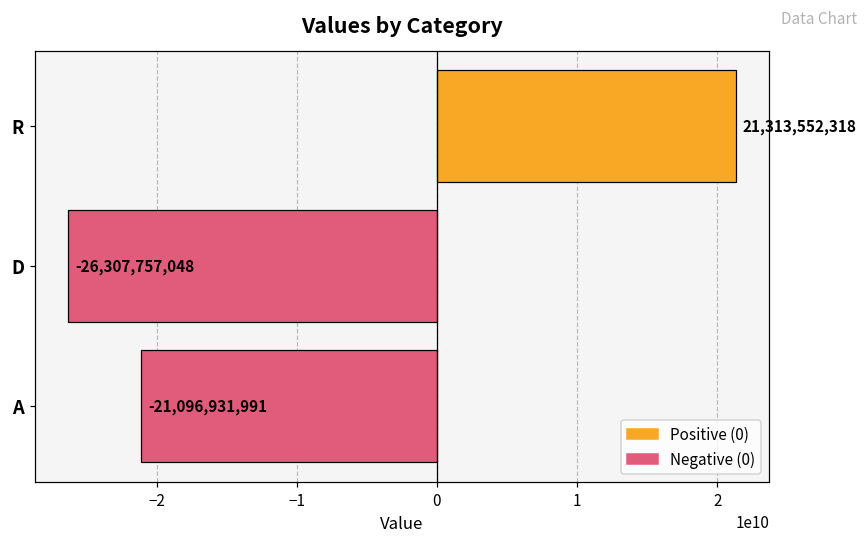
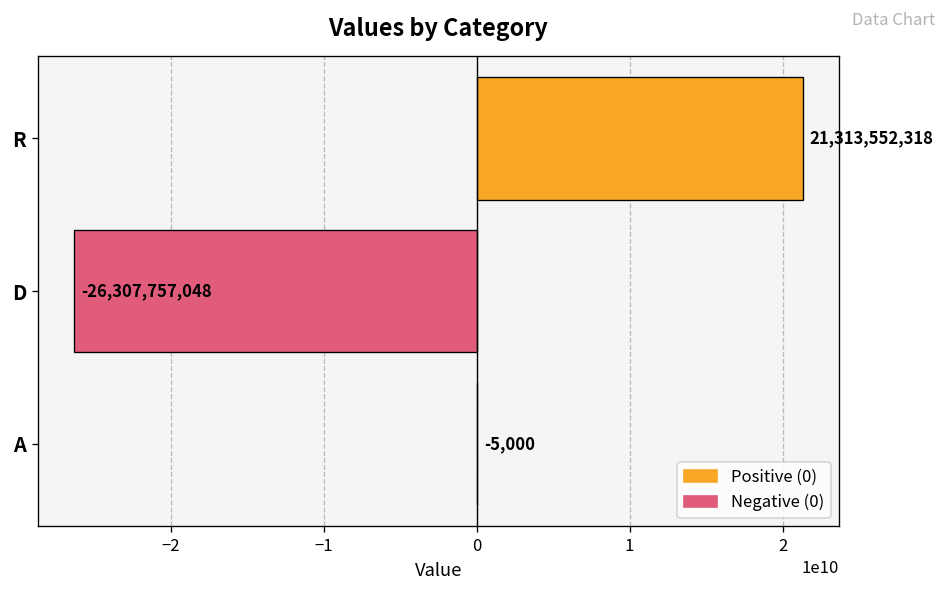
A: -21,096,931,991 -> -5,000
